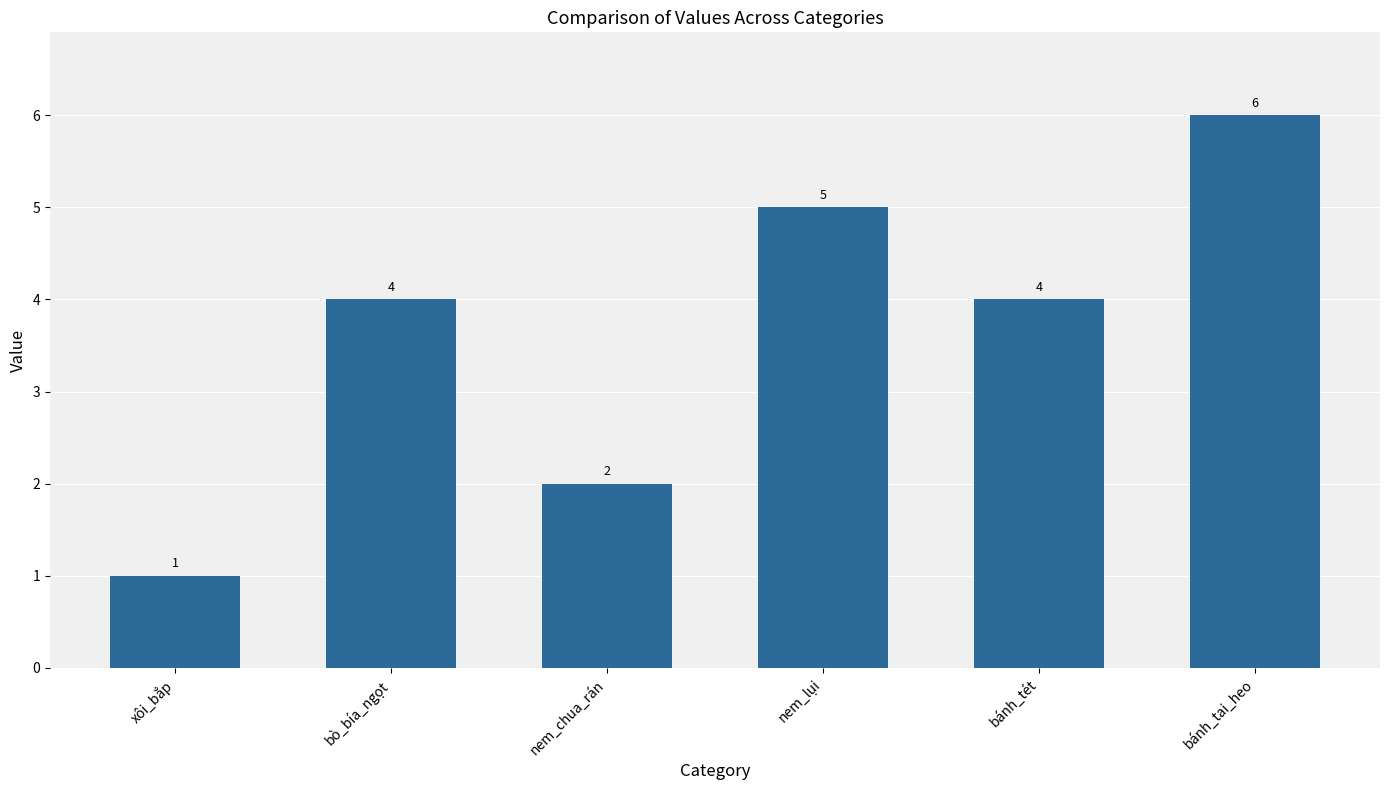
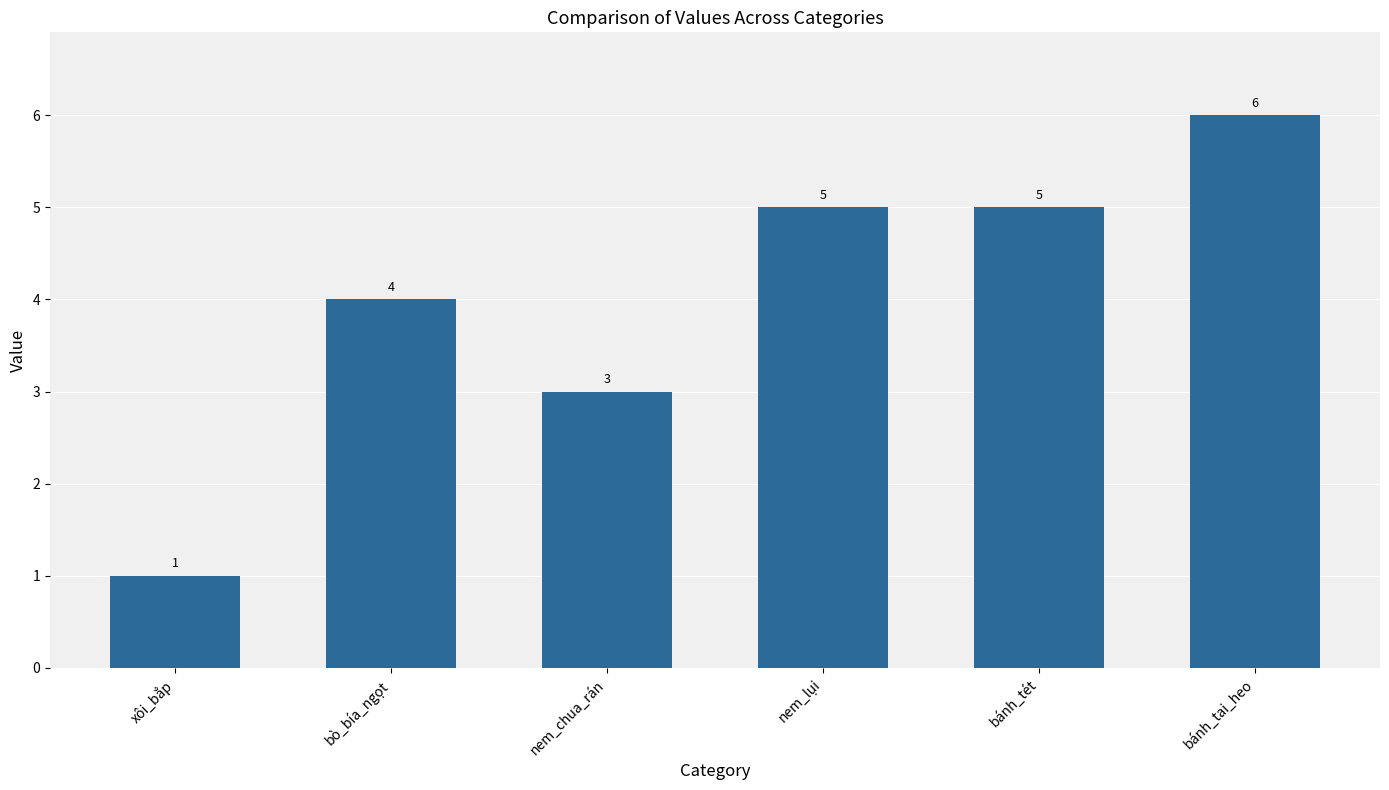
nem_chua_rán: 2 -> 3
bánh_tét: 4 -> 5
